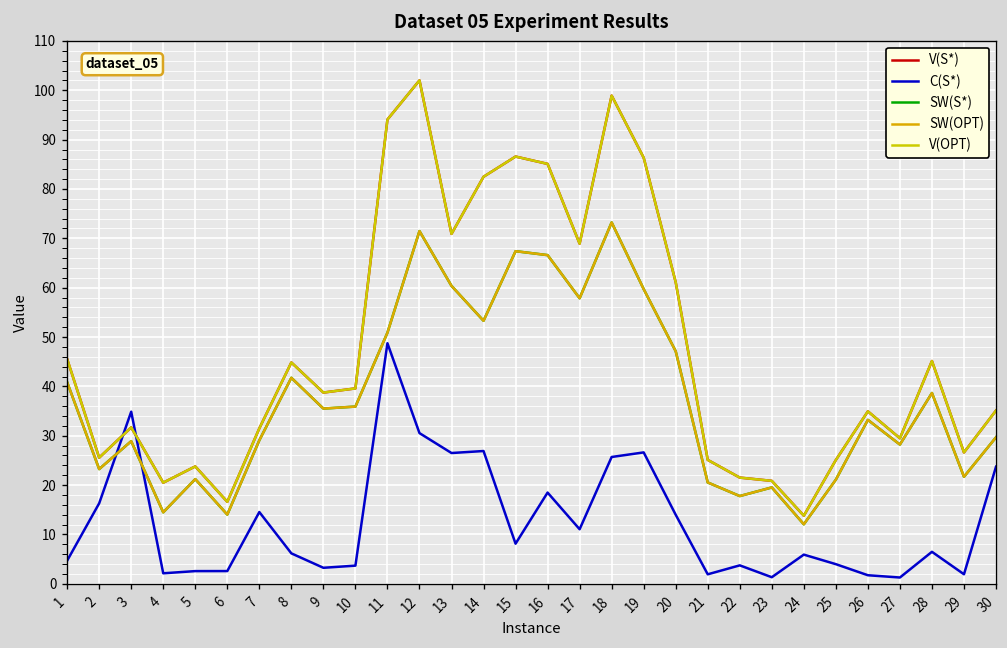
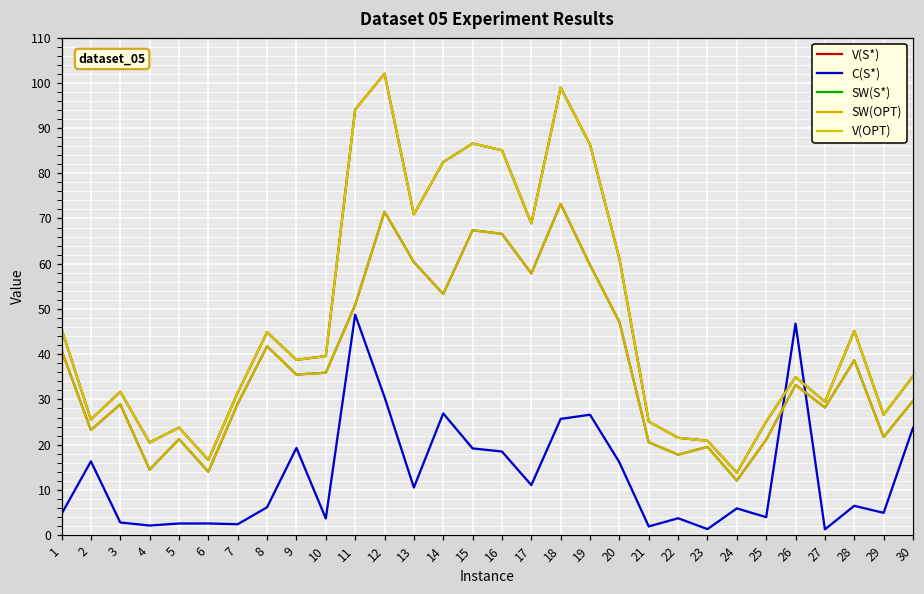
C(S*), 3: 35 -> 3
C(S*), 7: 15 -> 2
C(S*), 9: 3 -> 19
C(S*), 13: 26 -> 11
C(S*), 15: 8 -> 19
C(S*), 20: 14 -> 16
C(S*), 26: 2 -> 47
C(S*), 29: 2 -> 5
